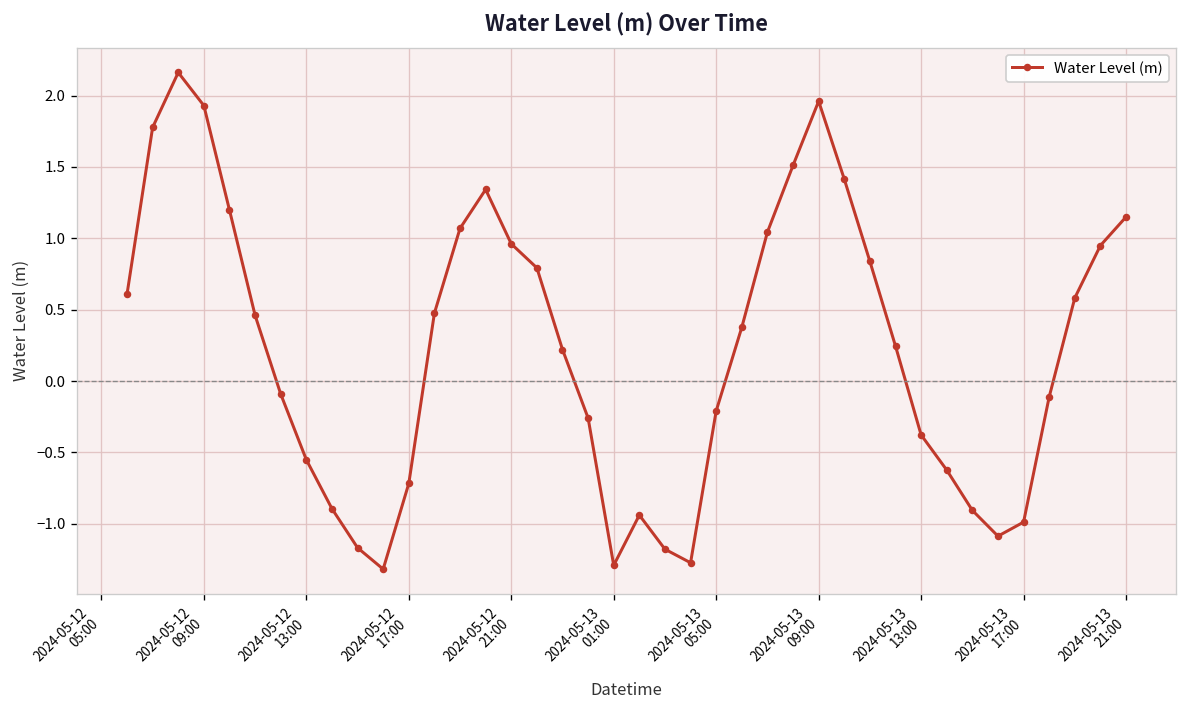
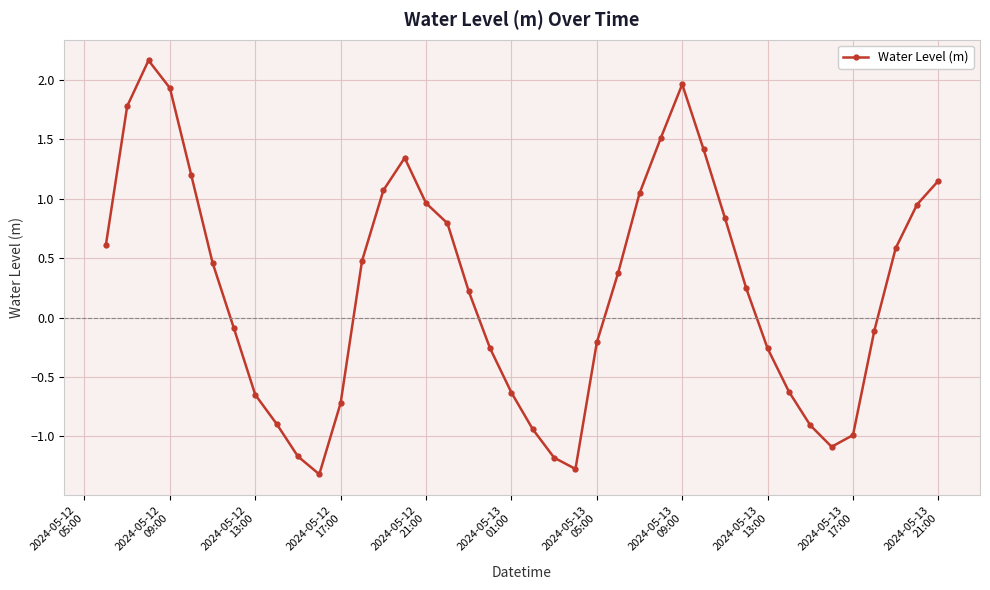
2024-05-12 13:00: -0.55 -> -0.65
2024-05-13 01:00: -1.29 -> -0.63
2024-05-13 13:00: -0.38 -> -0.26
